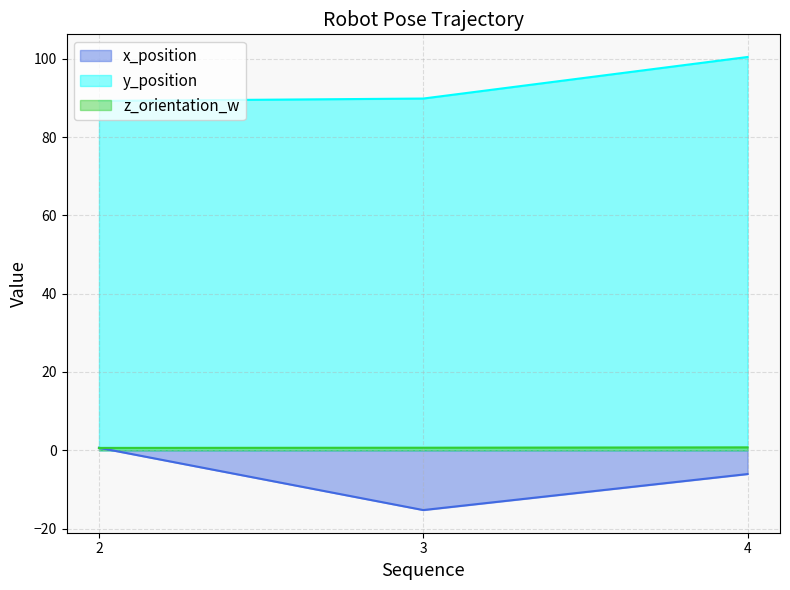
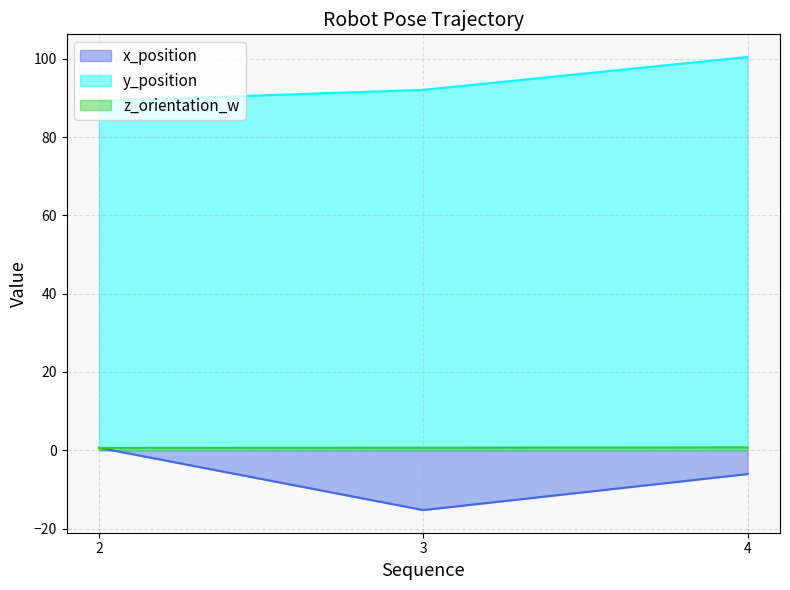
y_position, 3: 90 -> 92
